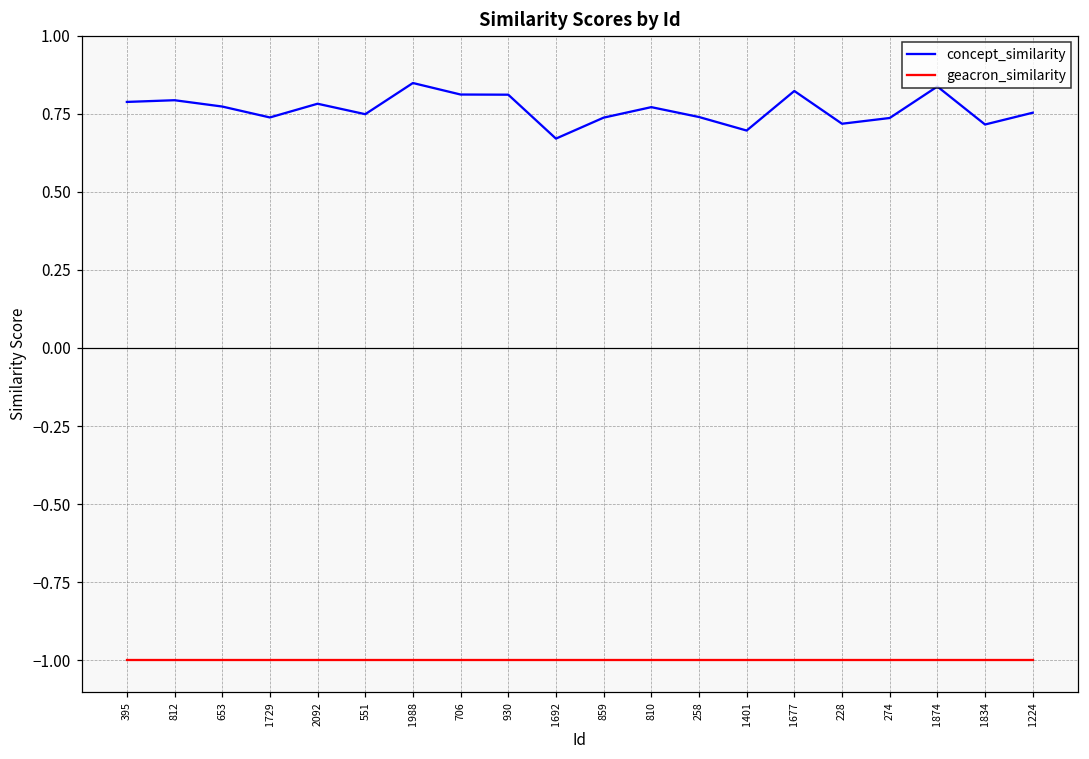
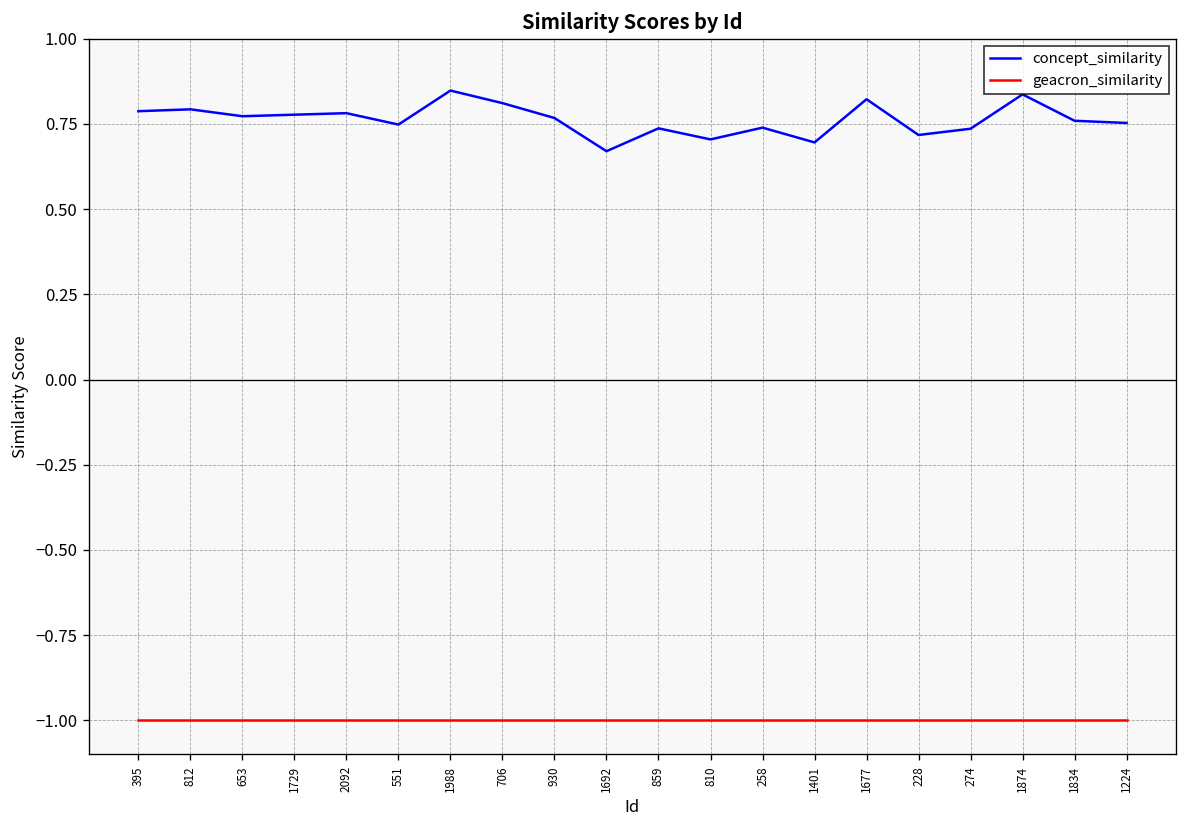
concept_similarity, 1729: 0.74 -> 0.78
concept_similarity, 930: 0.81 -> 0.77
concept_similarity, 810: 0.77 -> 0.70
concept_similarity, 1834: 0.72 -> 0.76
